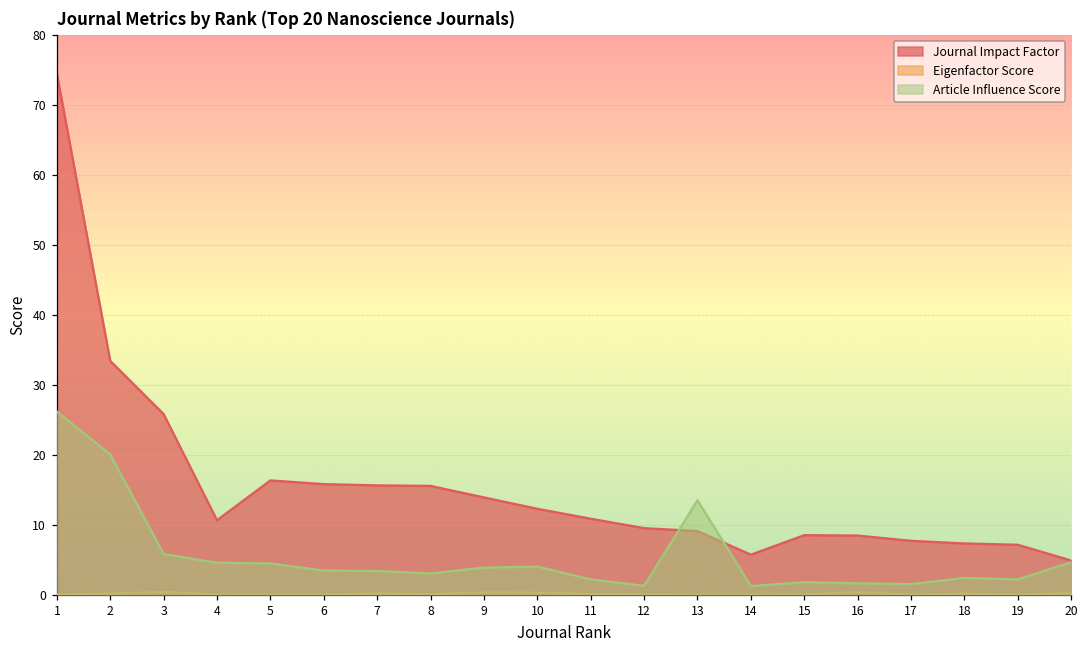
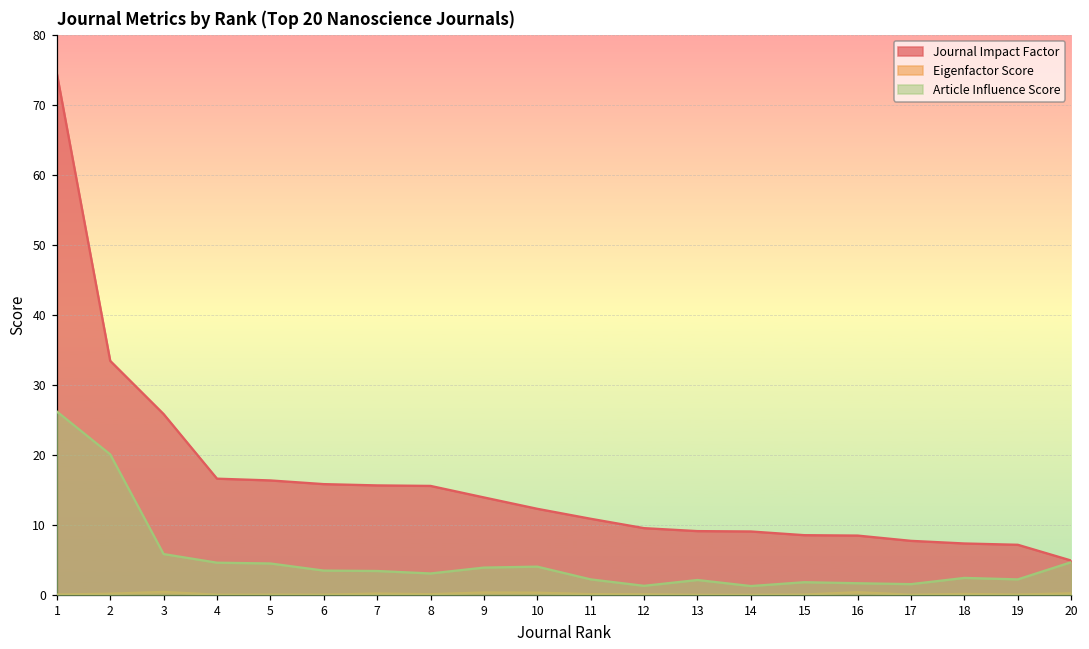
Journal Impact Factor, 4: 11 -> 17
Article Influence Score, 13: 13 -> 2
Journal Impact Factor, 14: 6 -> 9
